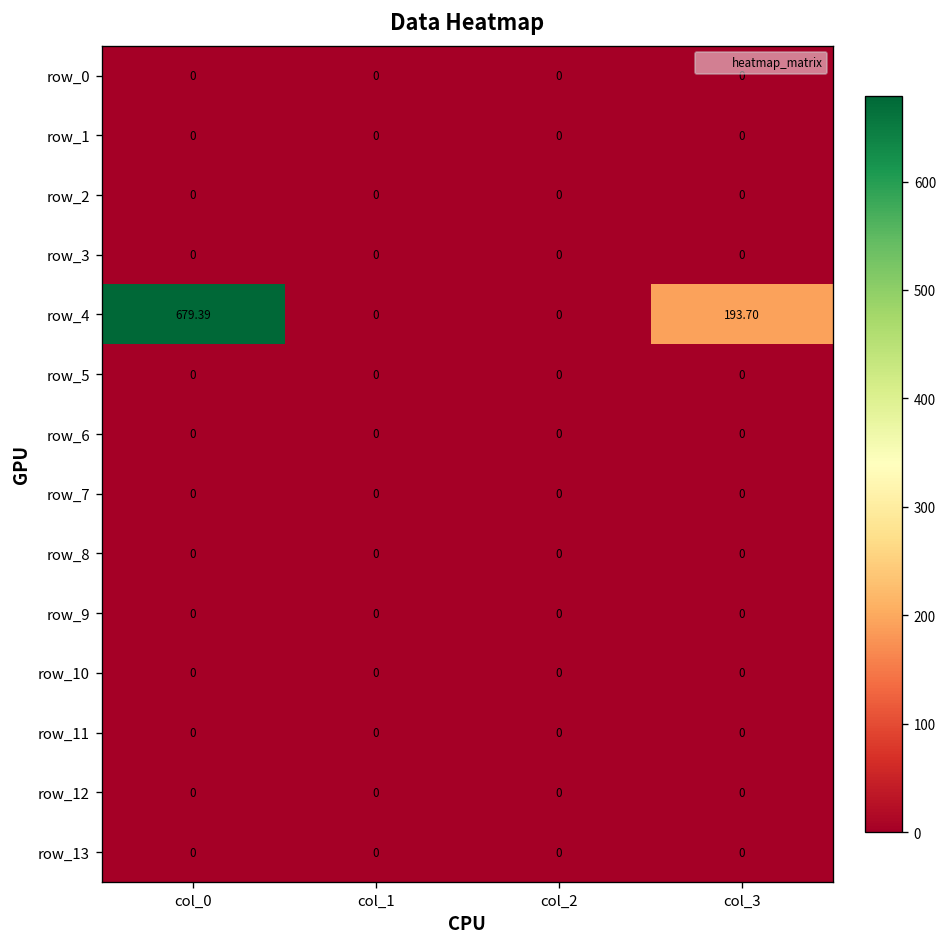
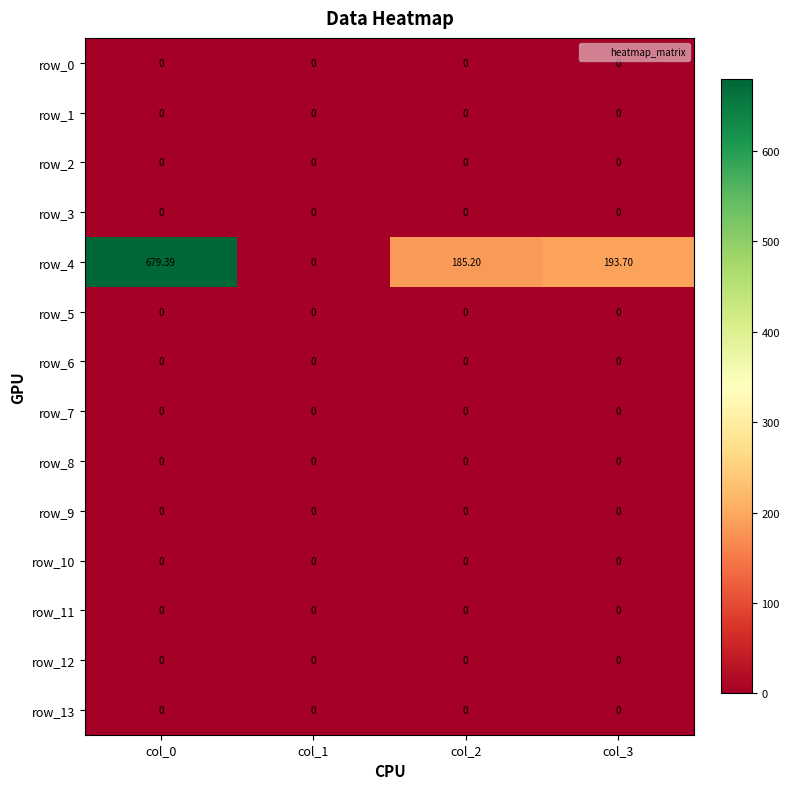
row_4, col_2: 0 -> 185.20
